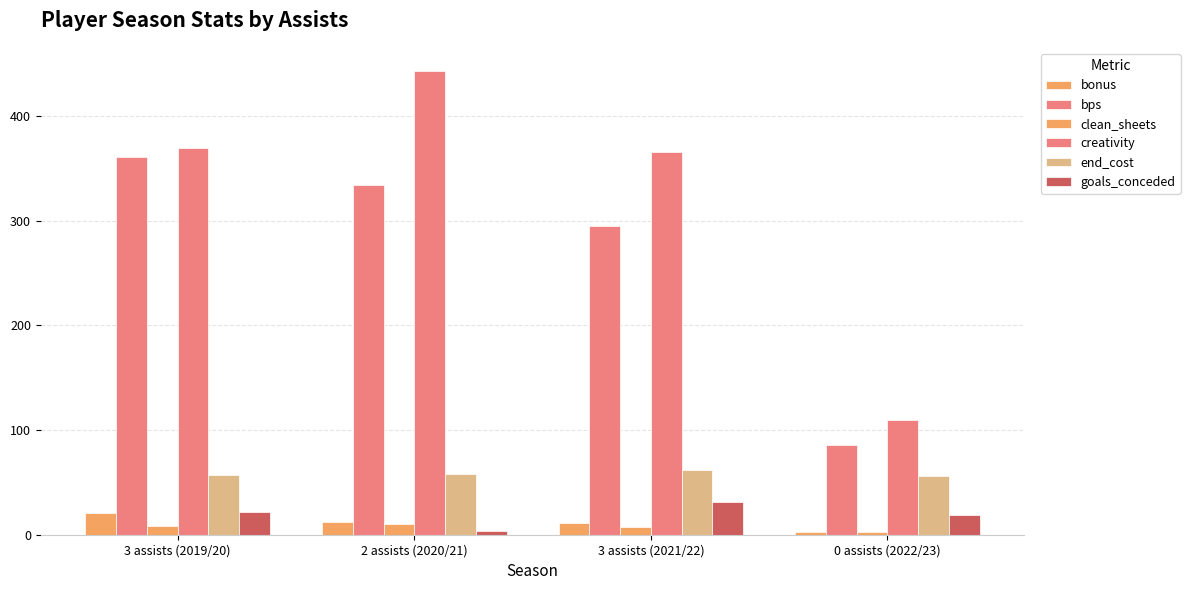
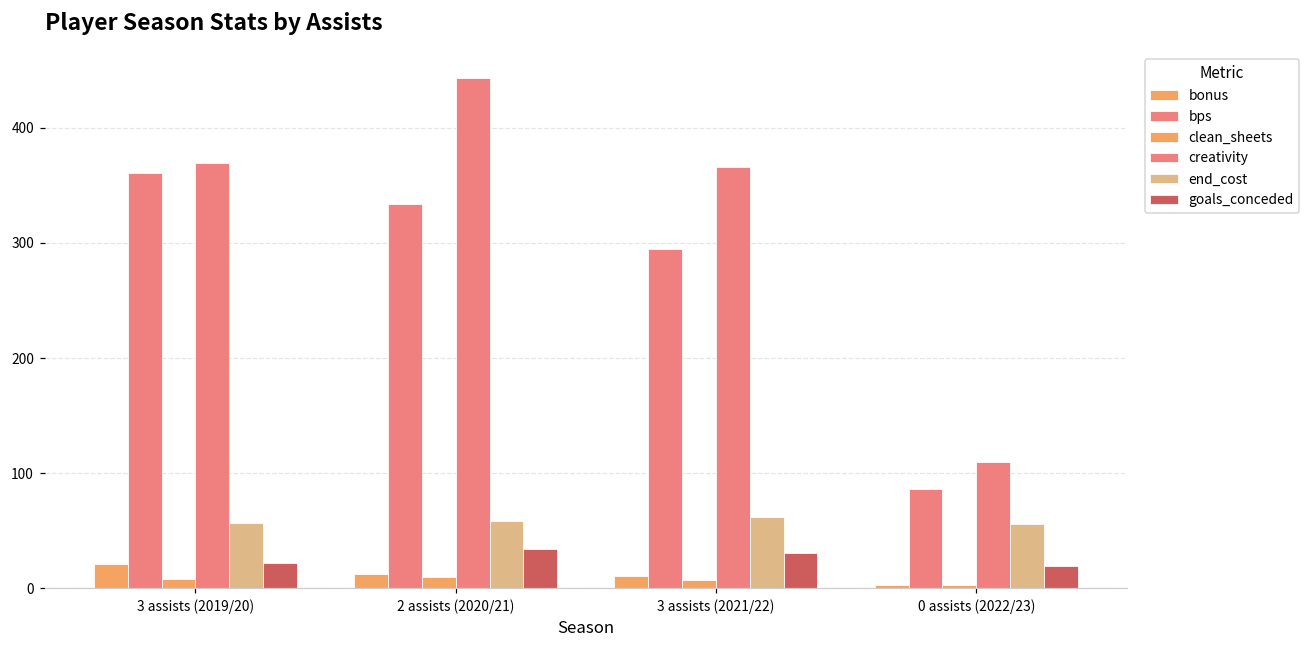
goals_conceded, 2 assists (2020/21): 4 -> 34
